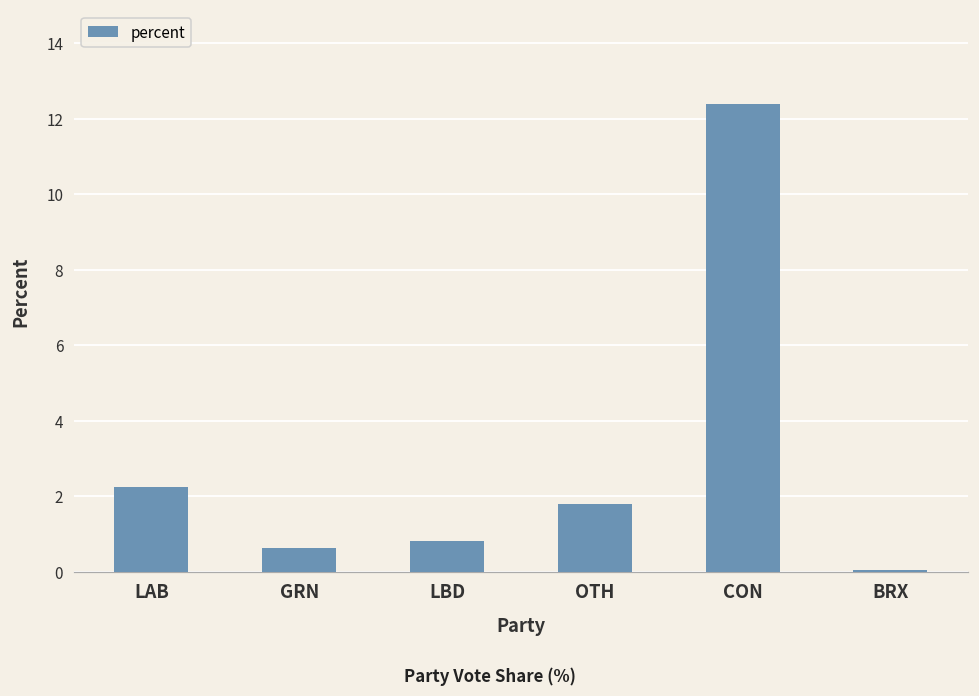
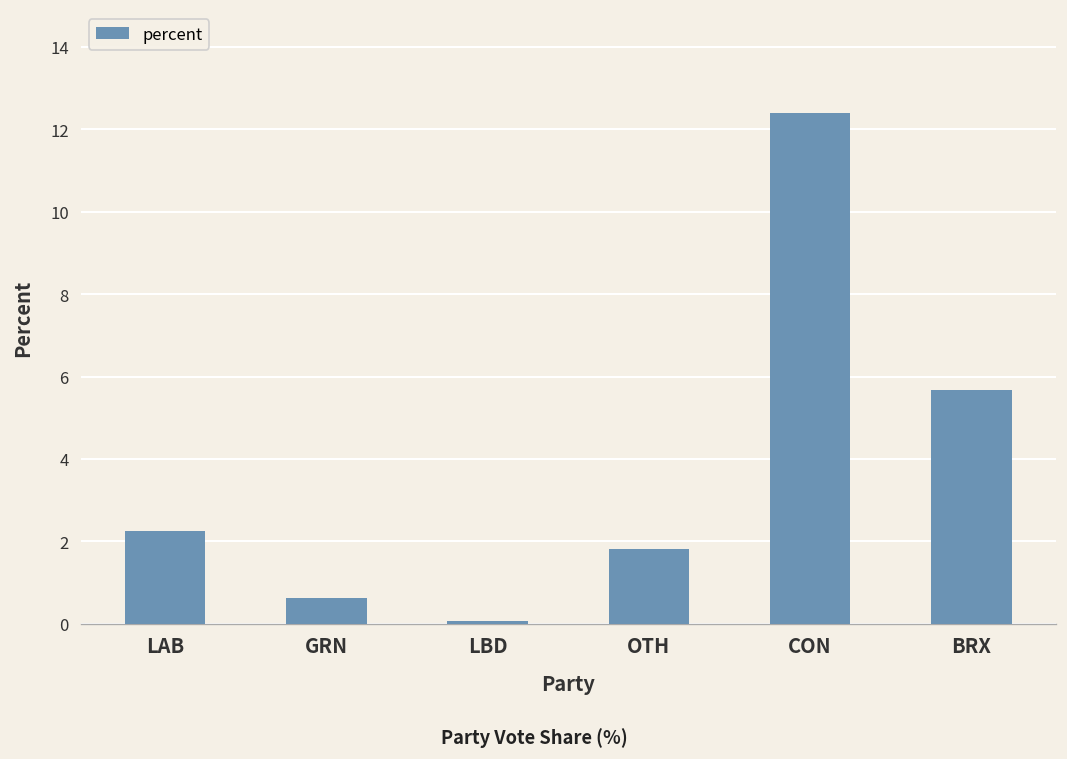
LBD: 0.8 -> 0.1
BRX: 0.1 -> 5.7
